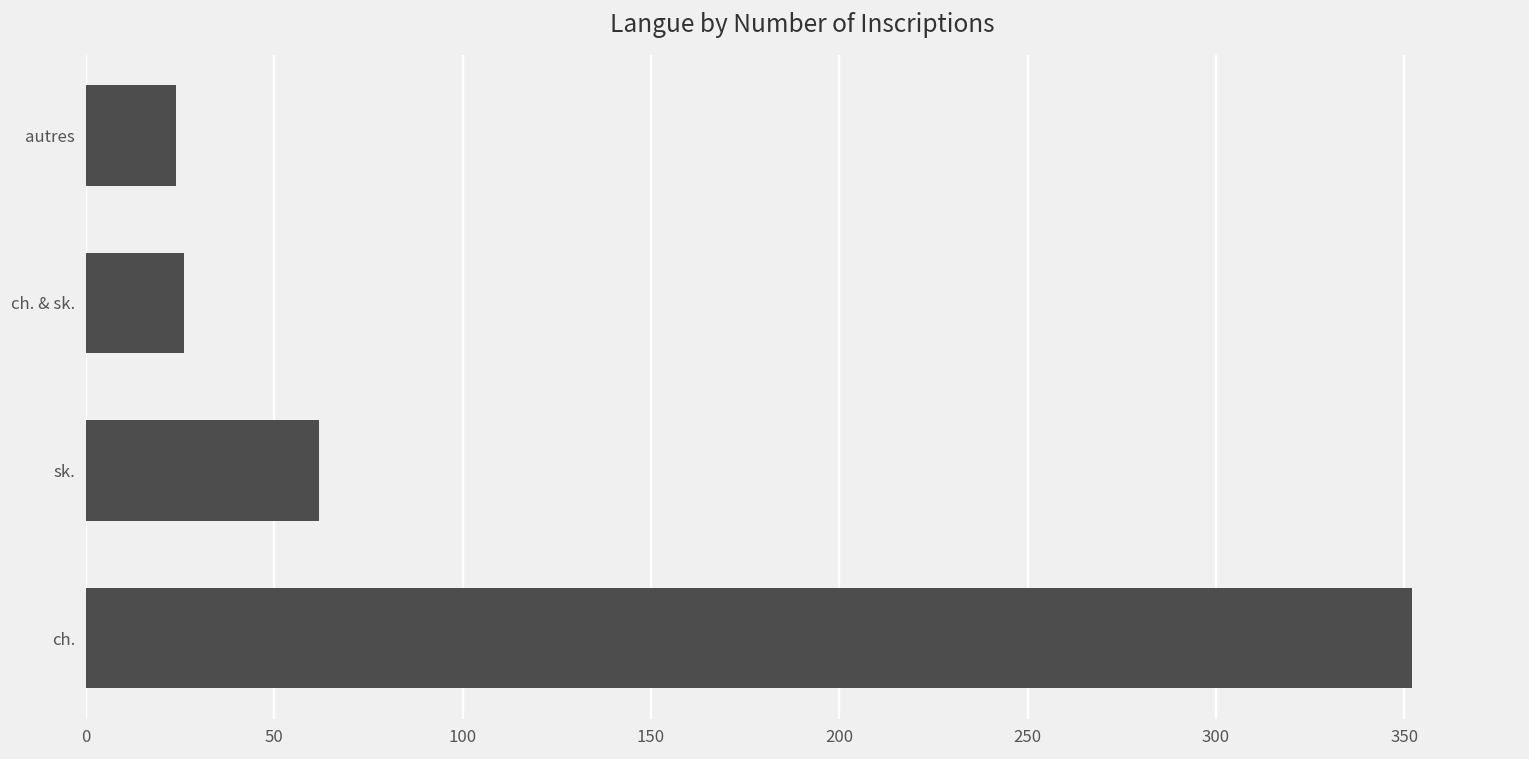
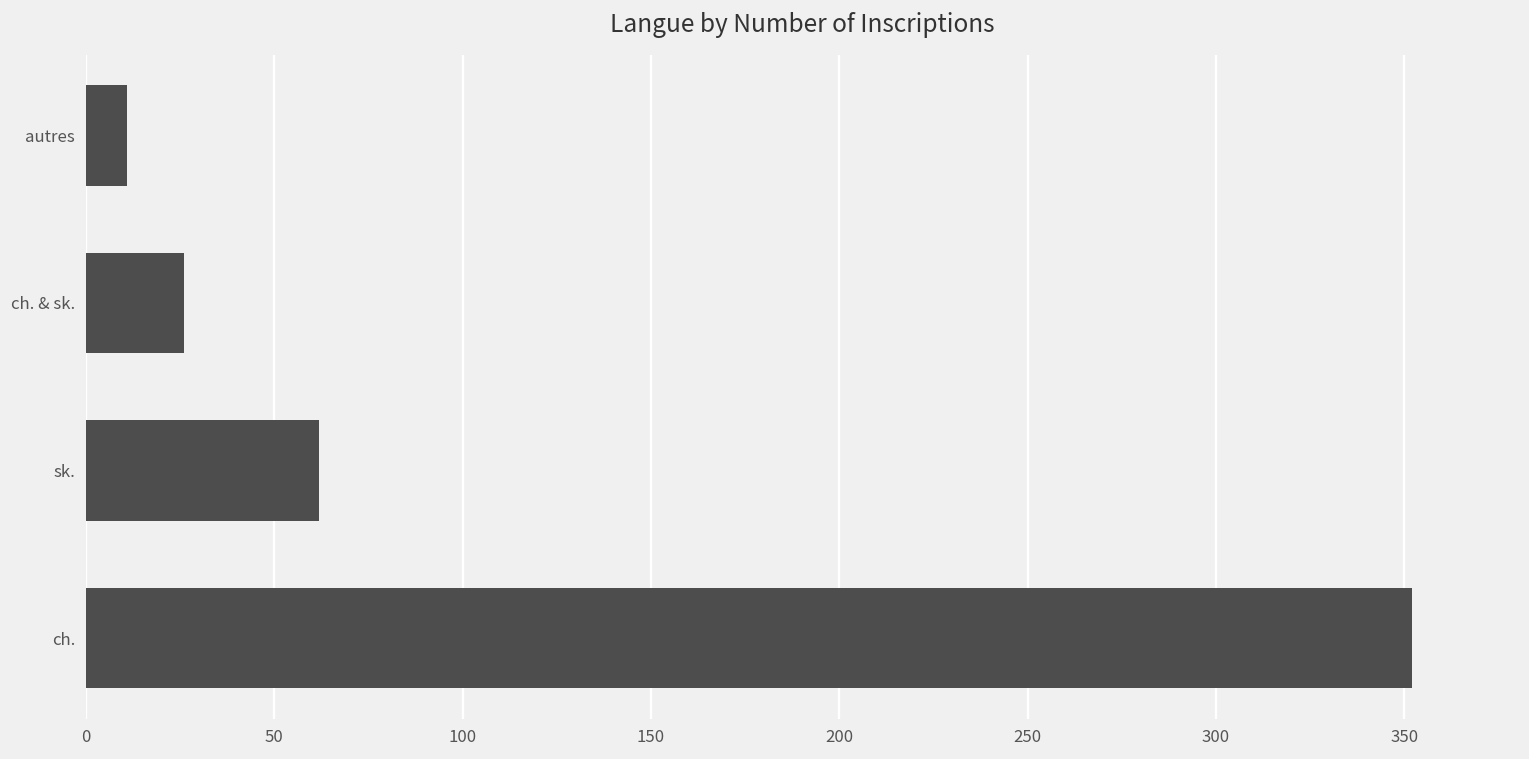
autres: 24 -> 11
